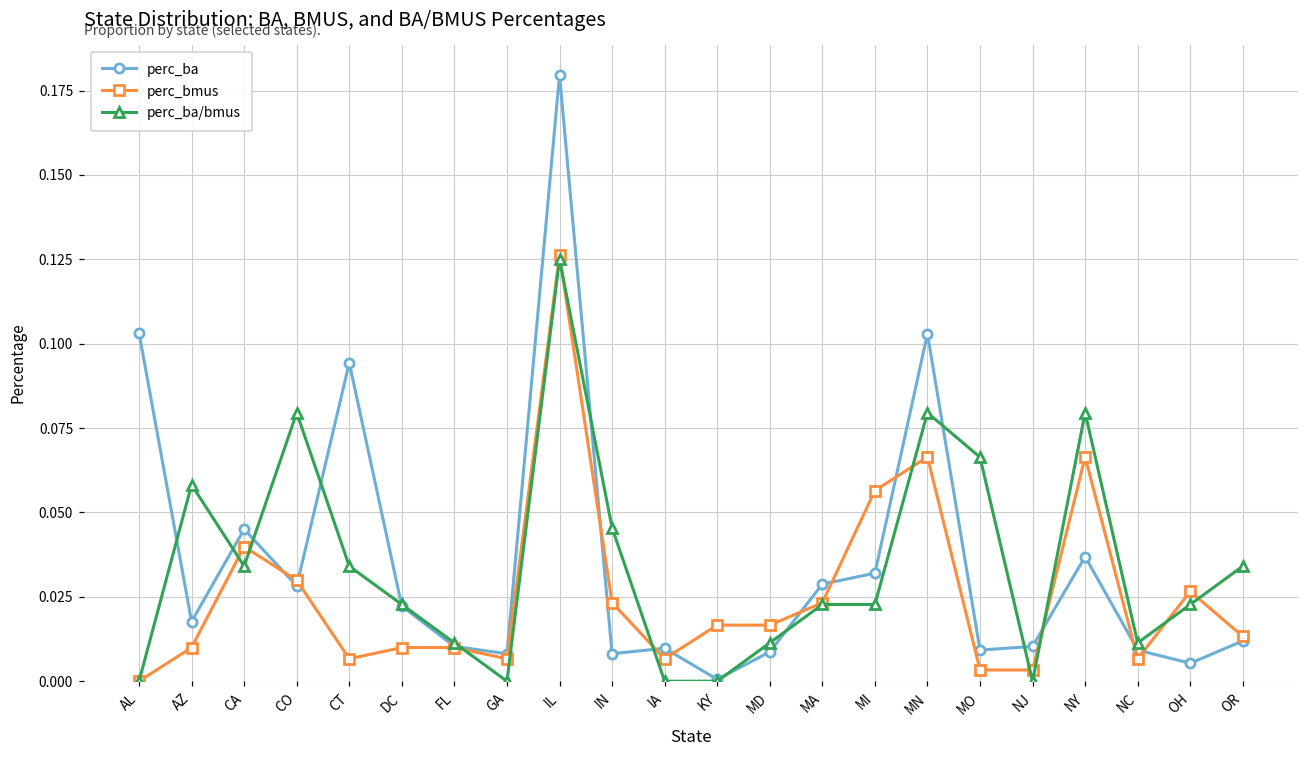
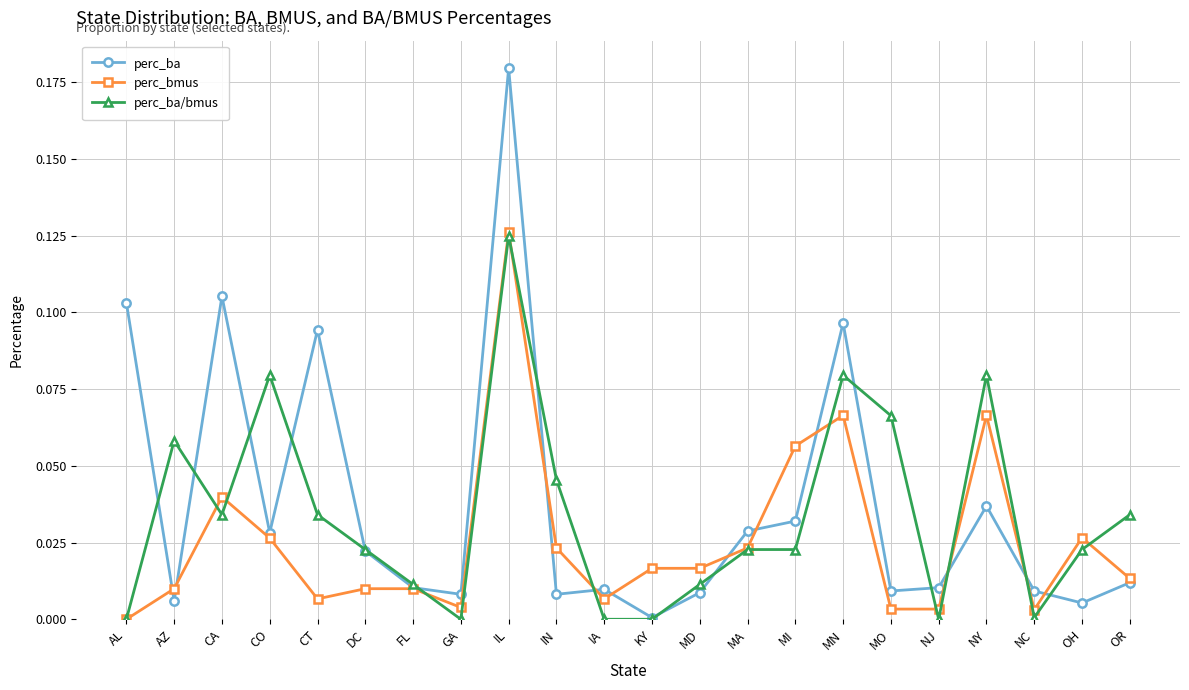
perc_ba, AZ: 0.018 -> 0.006
perc_ba, CA: 0.045 -> 0.105
perc_bmus, CO: 0.030 -> 0.026
perc_bmus, GA: 0.007 -> 0.004
perc_ba, MN: 0.103 -> 0.097
perc_bmus, NC: 0.007 -> 0.003
perc_ba/bmus, NC: 0.011 -> 0.001
